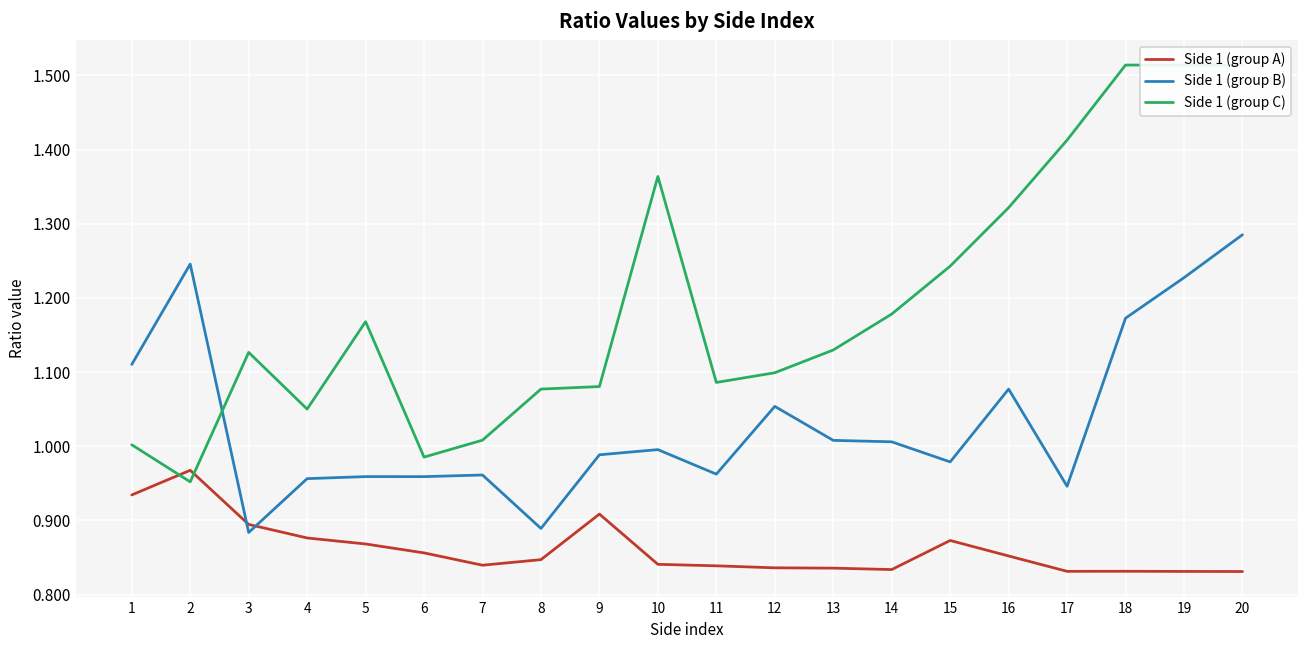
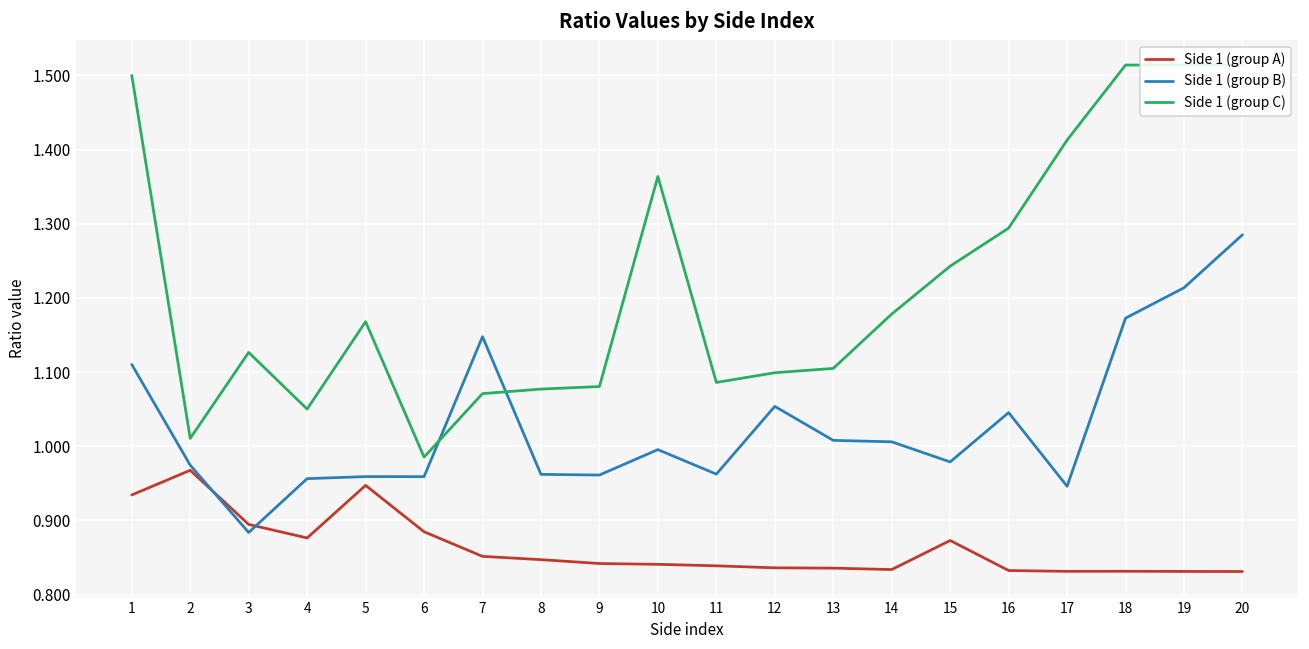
Side 1 (group C), 1: 1.00 -> 1.50
Side 1 (group B), 2: 1.25 -> 0.97
Side 1 (group C), 2: 0.95 -> 1.01
Side 1 (group A), 5: 0.87 -> 0.95
Side 1 (group A), 6: 0.86 -> 0.88
Side 1 (group A), 7: 0.84 -> 0.85
Side 1 (group B), 7: 0.96 -> 1.15
Side 1 (group C), 7: 1.01 -> 1.07
Side 1 (group B), 8: 0.89 -> 0.96
Side 1 (group A), 9: 0.91 -> 0.84
Side 1 (group B), 9: 0.99 -> 0.96
Side 1 (group C), 13: 1.13 -> 1.10
Side 1 (group A), 16: 0.85 -> 0.83
Side 1 (group B), 16: 1.08 -> 1.05
Side 1 (group C), 16: 1.32 -> 1.29
Side 1 (group B), 19: 1.23 -> 1.21
